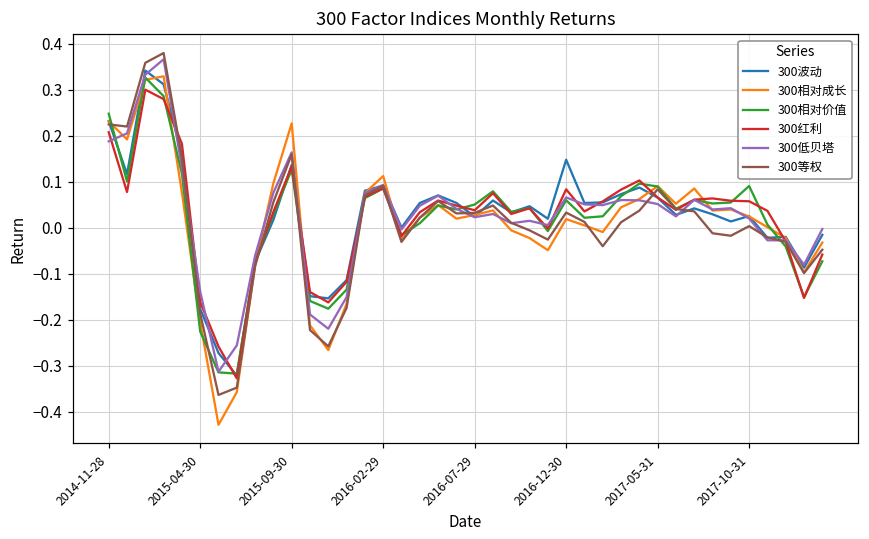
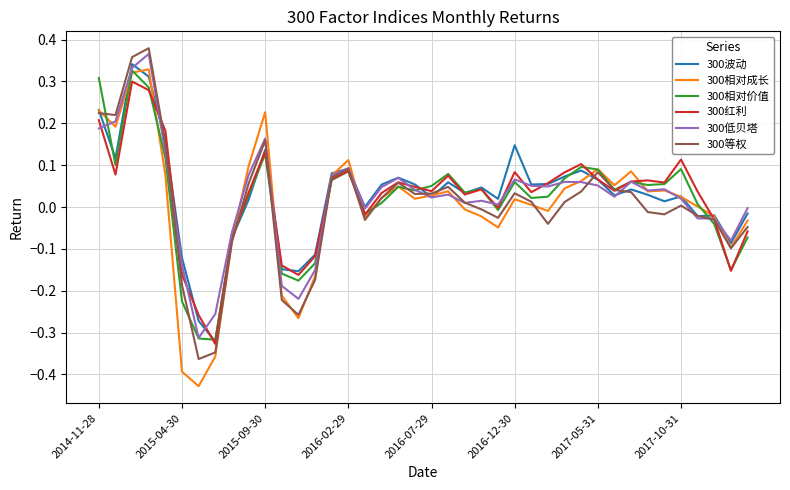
300相对价值, 2014-11-28: 0.25 -> 0.31
300波动, 2015-04-30: -0.18 -> -0.12
300相对成长, 2015-04-30: -0.20 -> -0.39
300红利, 2017-10-31: 0.06 -> 0.11
